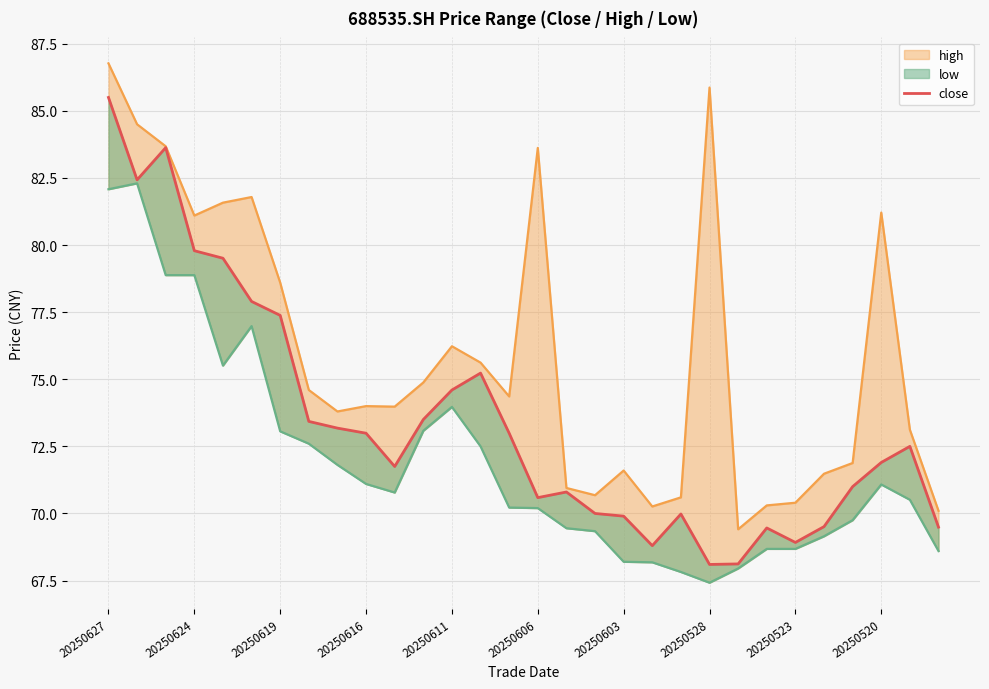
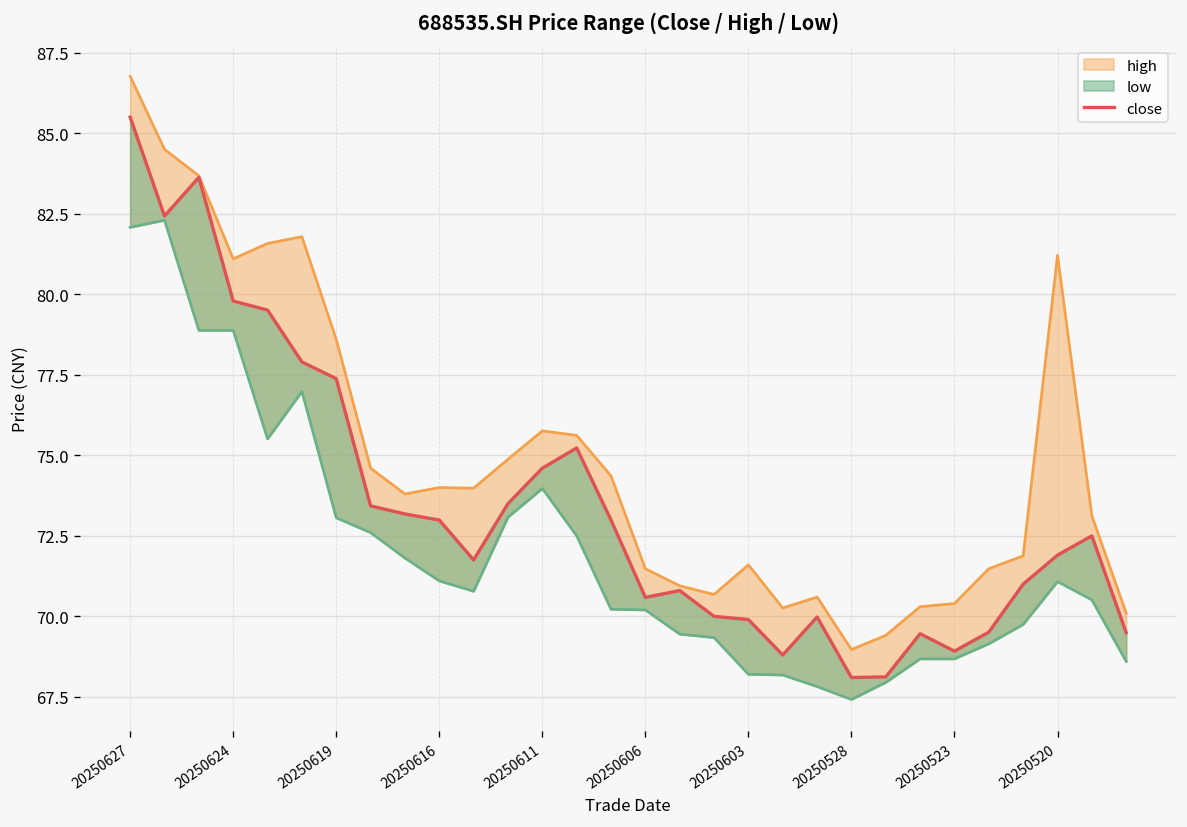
high, 20250611: 76.2 -> 75.8
high, 20250606: 83.6 -> 71.5
high, 20250528: 85.9 -> 69.0
